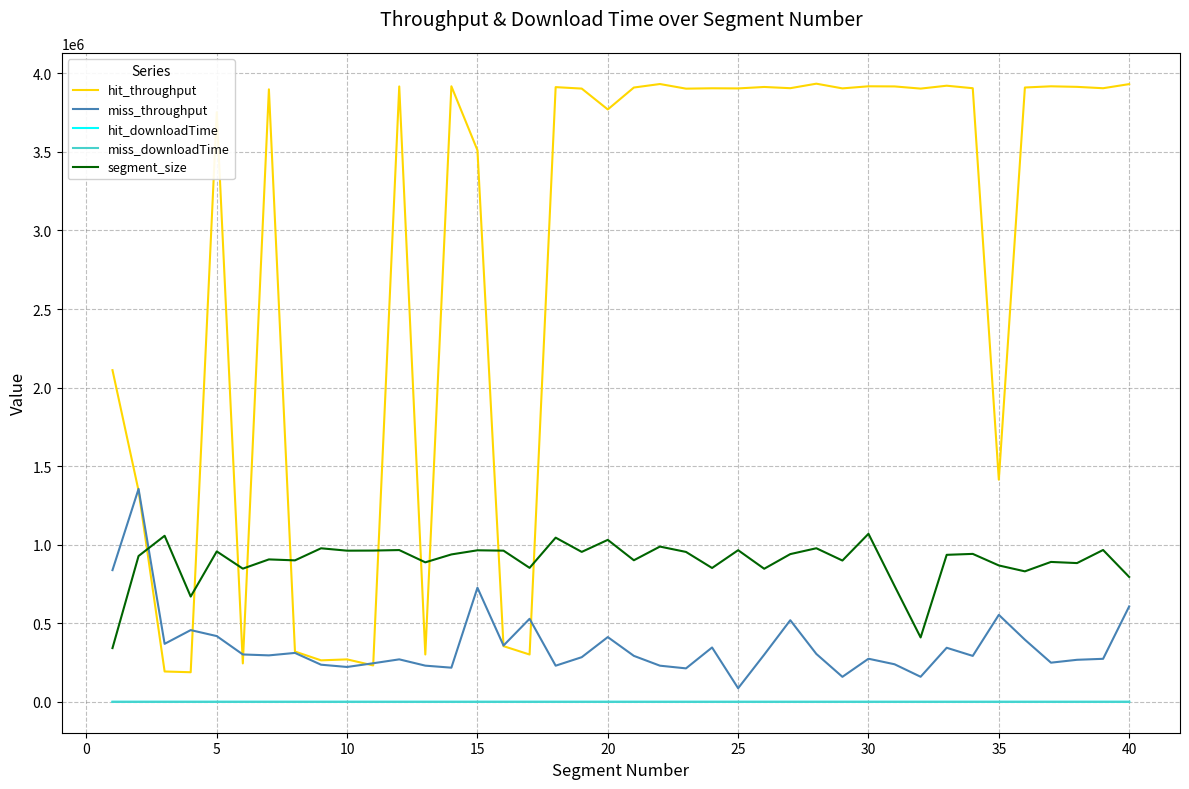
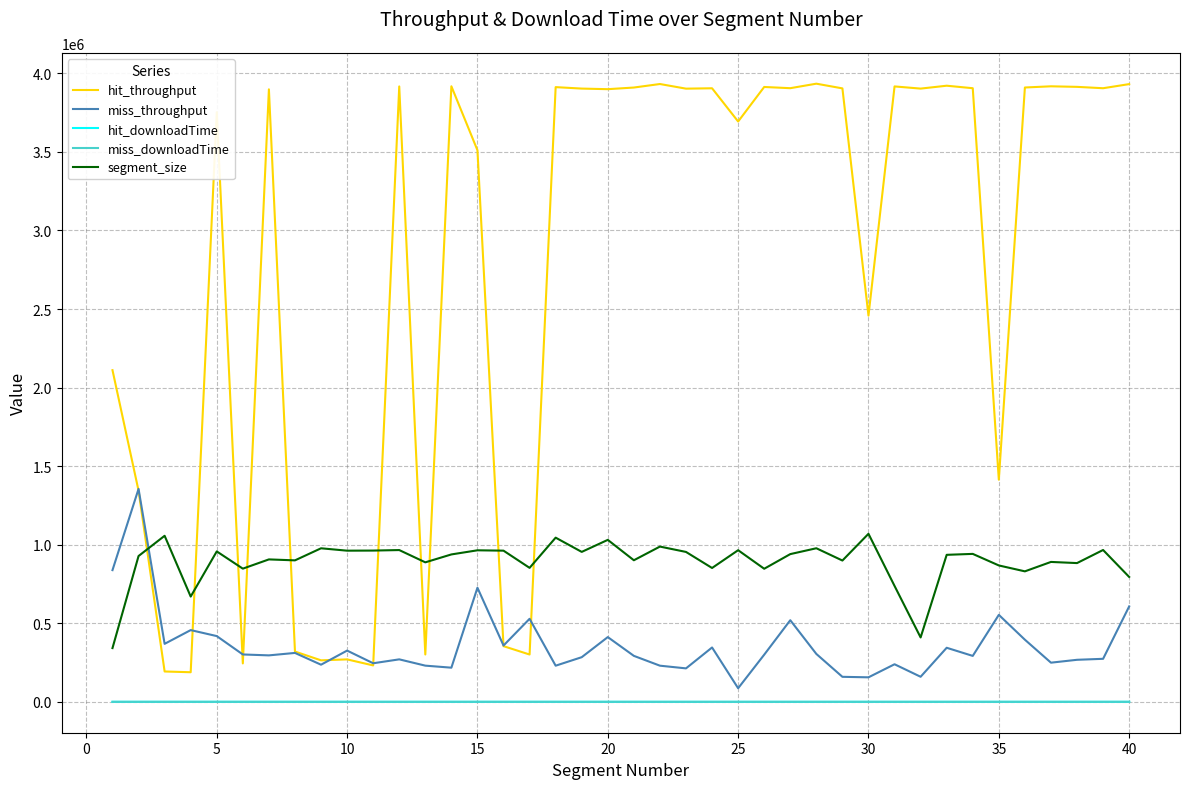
miss_throughput, 10: 220000 -> 330000
hit_throughput, 20: 3770000 -> 3900000
hit_throughput, 25: 3900000 -> 3690000
hit_throughput, 30: 3920000 -> 2460000
miss_throughput, 30: 270000 -> 160000
